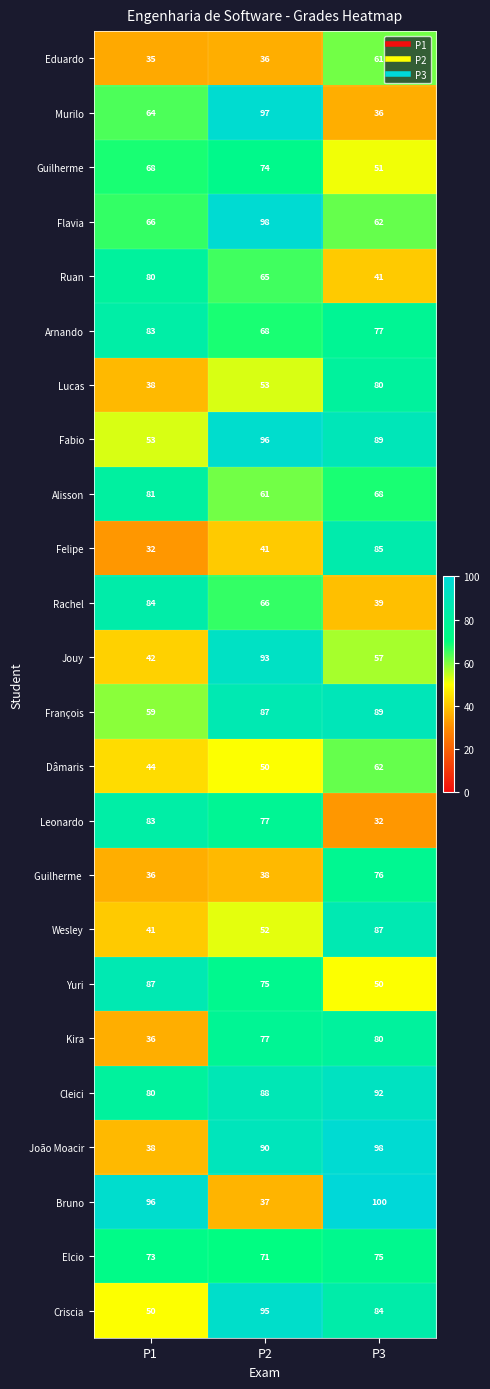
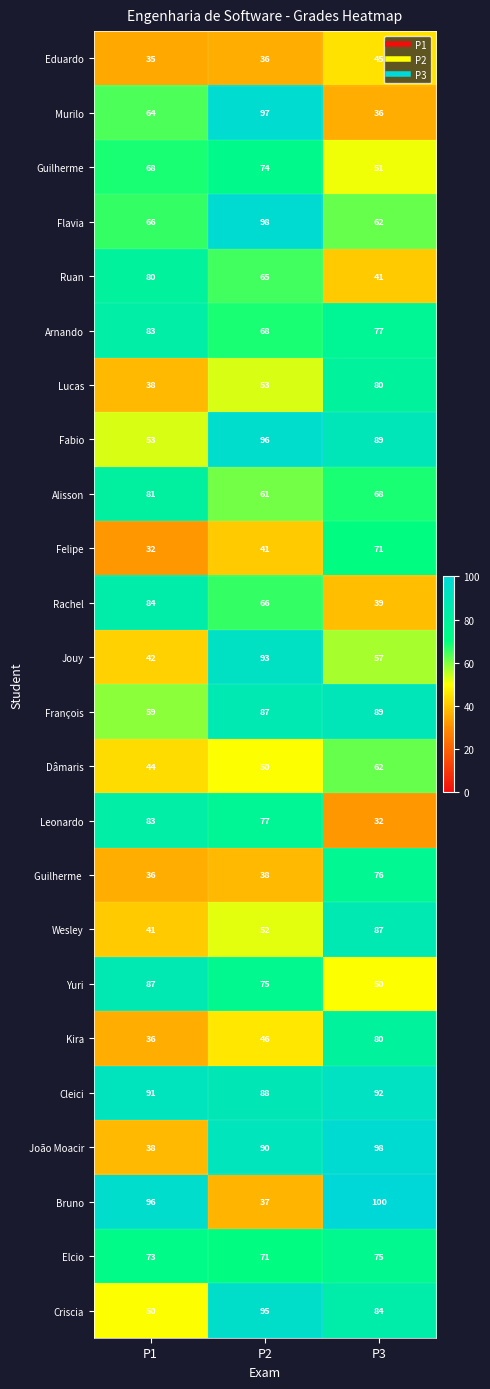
Eduardo, P3: 61 -> 45
Felipe, P3: 85 -> 71
Kira, P2: 77 -> 46
Cleici, P1: 80 -> 91
